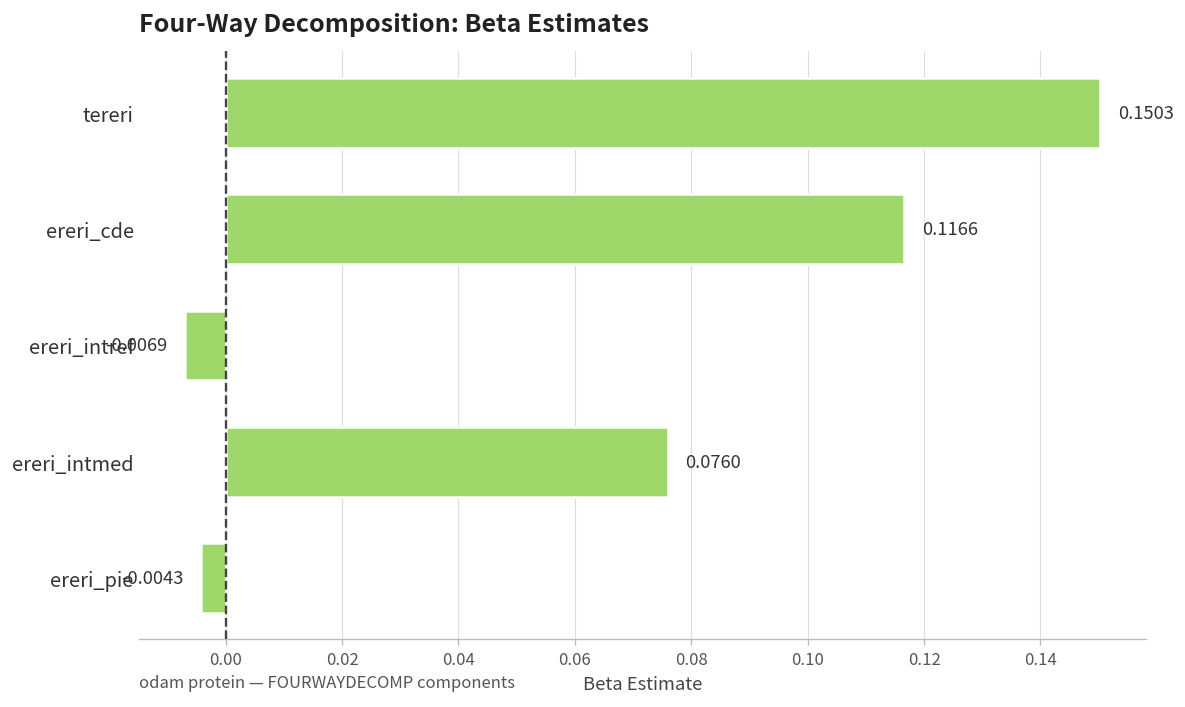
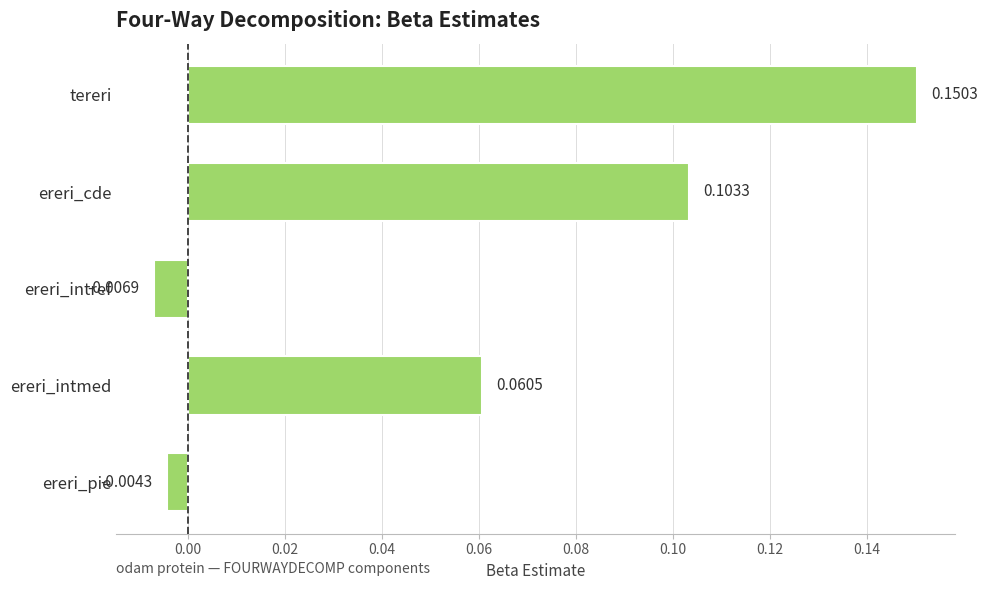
ereri_cde: 0.1166 -> 0.1033
ereri_intmed: 0.0760 -> 0.0605
